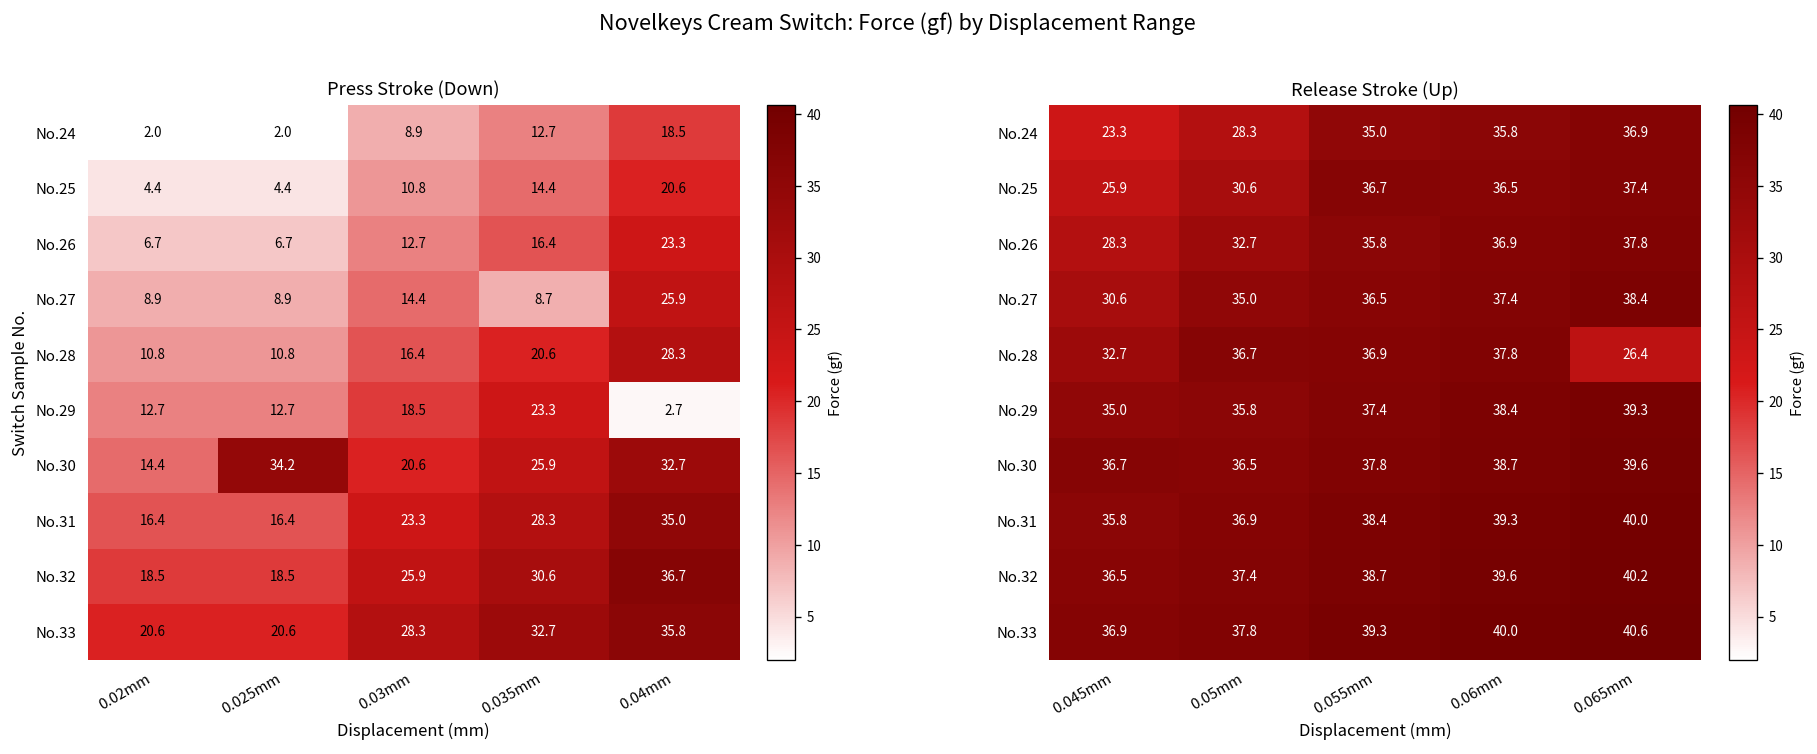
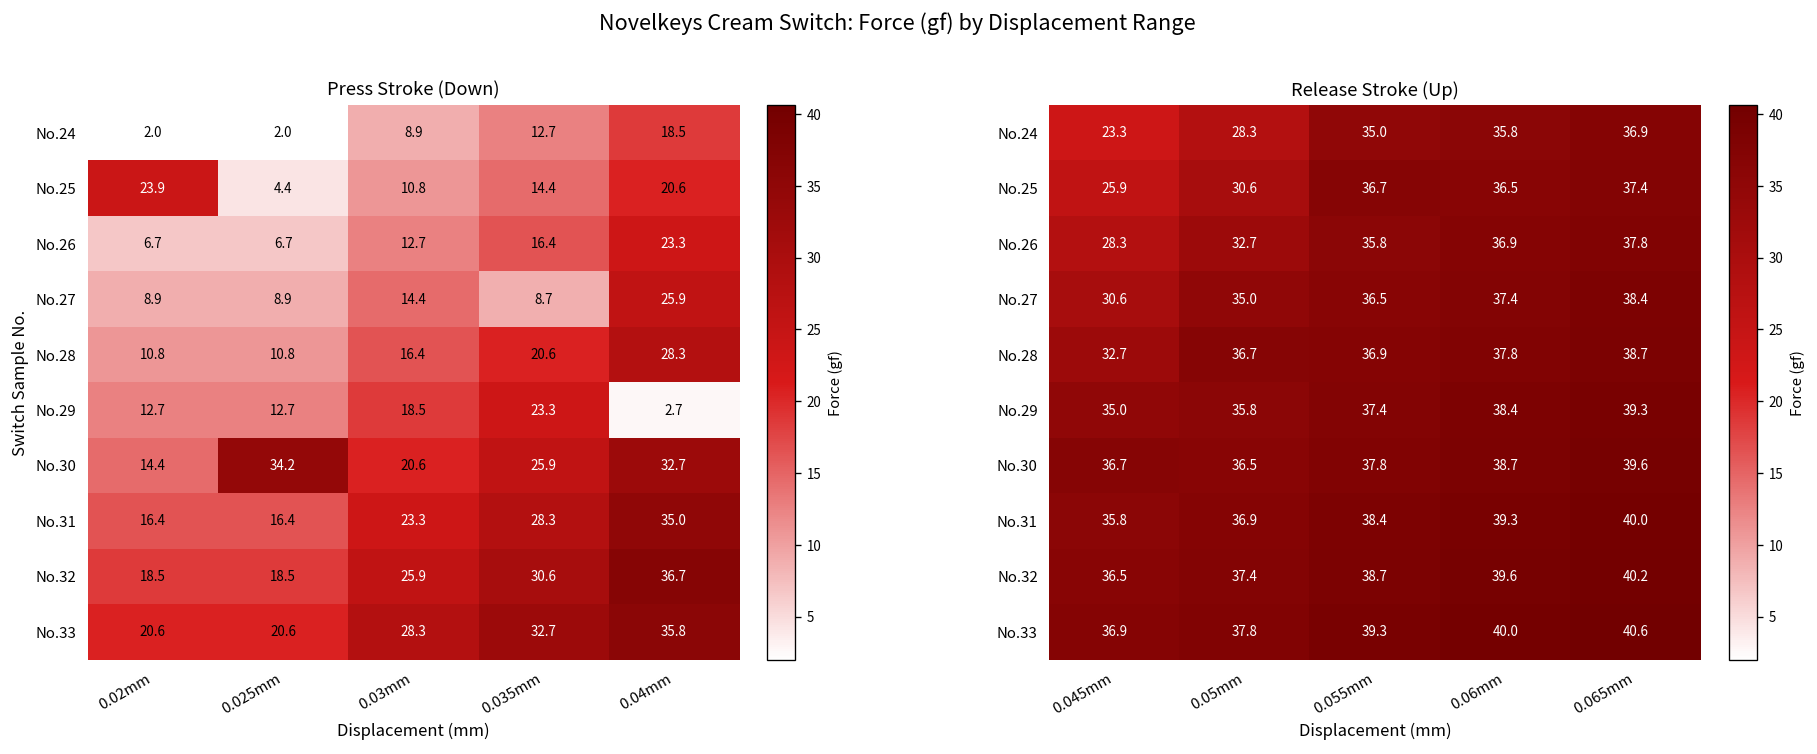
Press Stroke (Down), No.25, 0.02mm: 4.4 -> 23.9
Release Stroke (Up), No.28, 0.065mm: 26.4 -> 38.7
